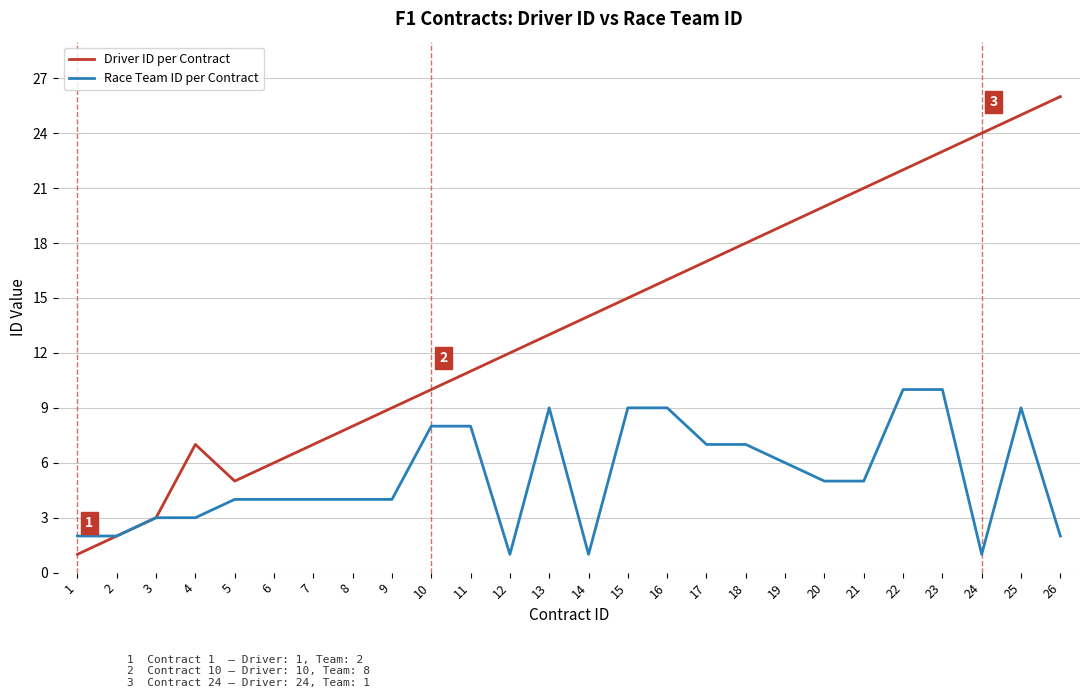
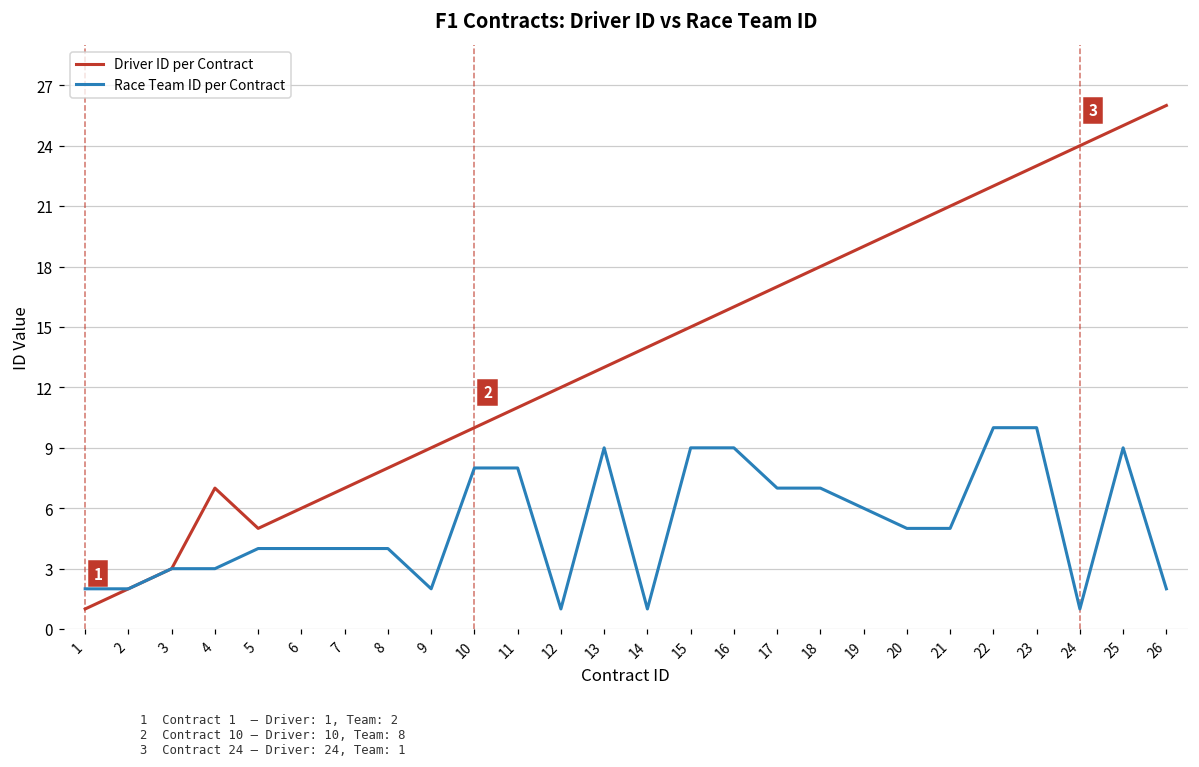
Race Team ID per Contract, 9: 4 -> 2
